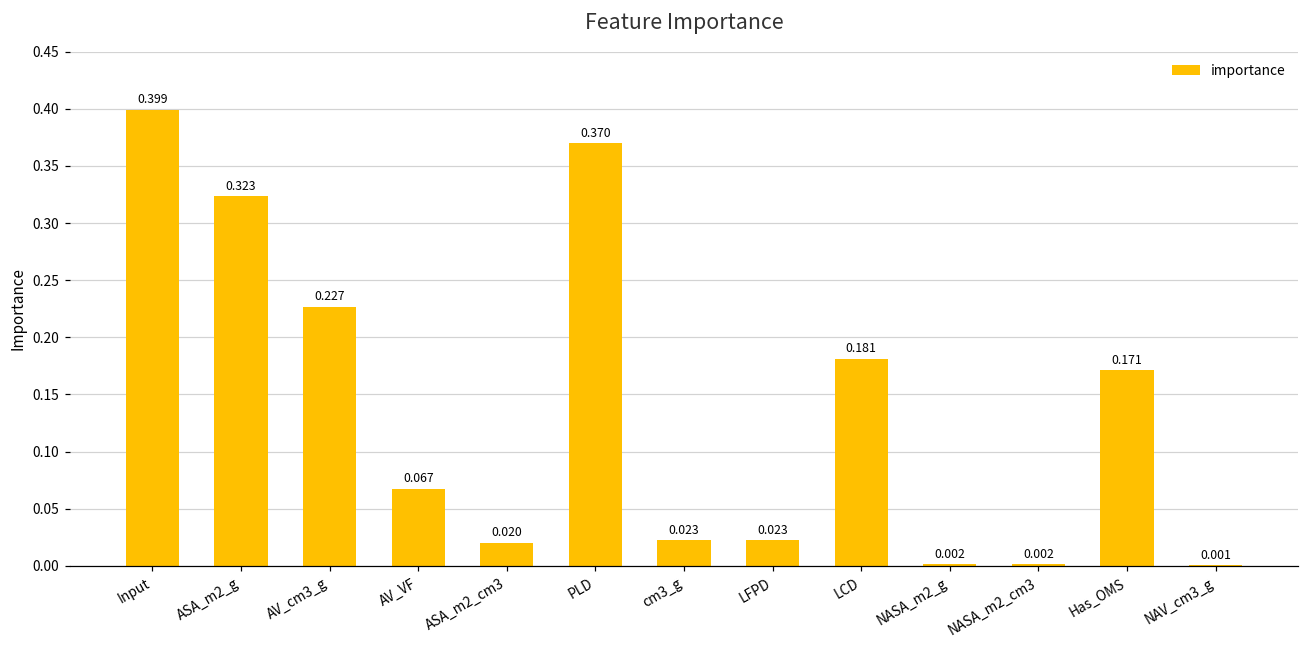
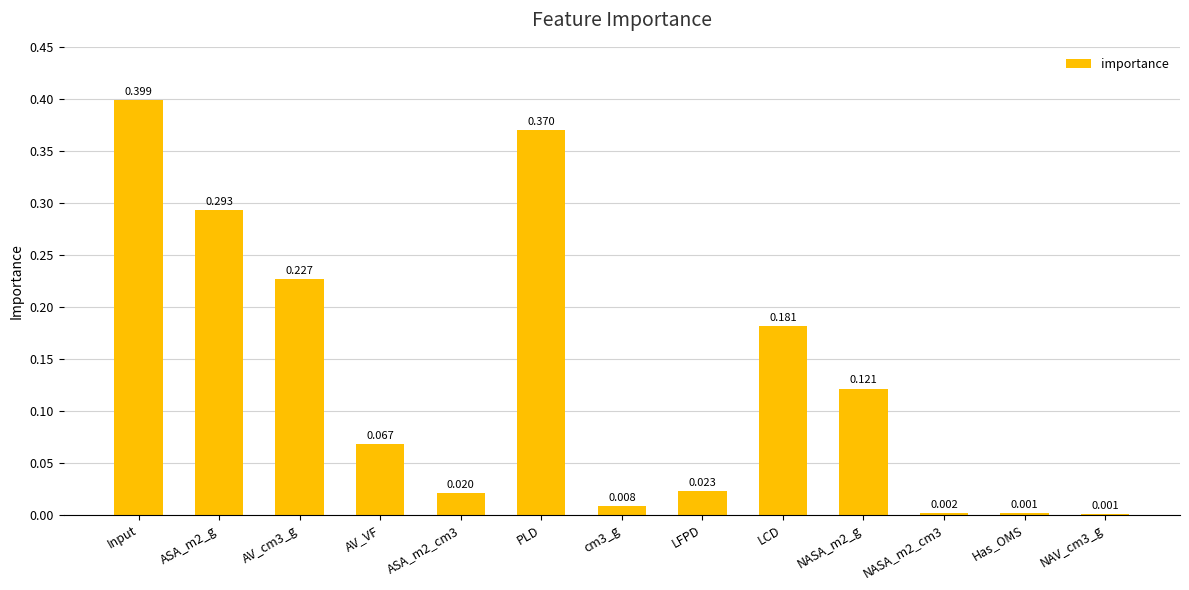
ASA_m2_g: 0.323 -> 0.293
cm3_g: 0.023 -> 0.008
NASA_m2_g: 0.002 -> 0.121
Has_OMS: 0.171 -> 0.001
